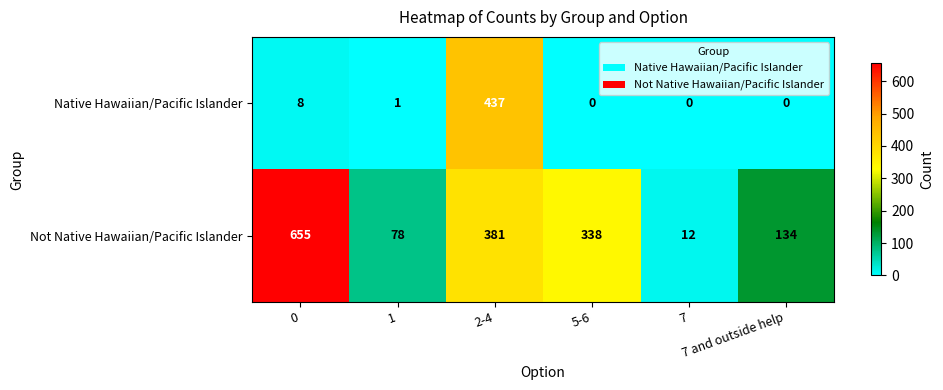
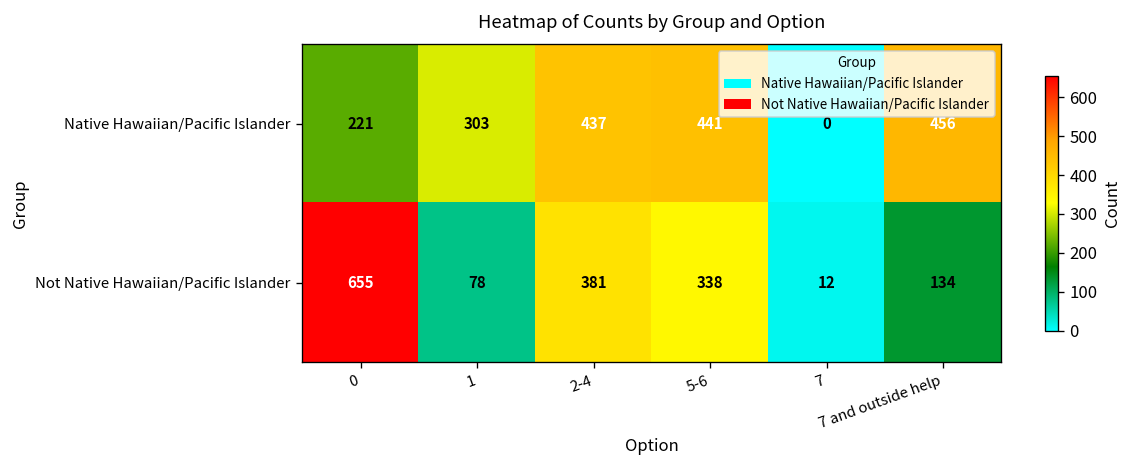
Native Hawaiian/Pacific Islander, 0: 8 -> 221
Native Hawaiian/Pacific Islander, 1: 1 -> 303
Native Hawaiian/Pacific Islander, 5-6: 0 -> 441
Native Hawaiian/Pacific Islander, 7 and outside help: 0 -> 456
